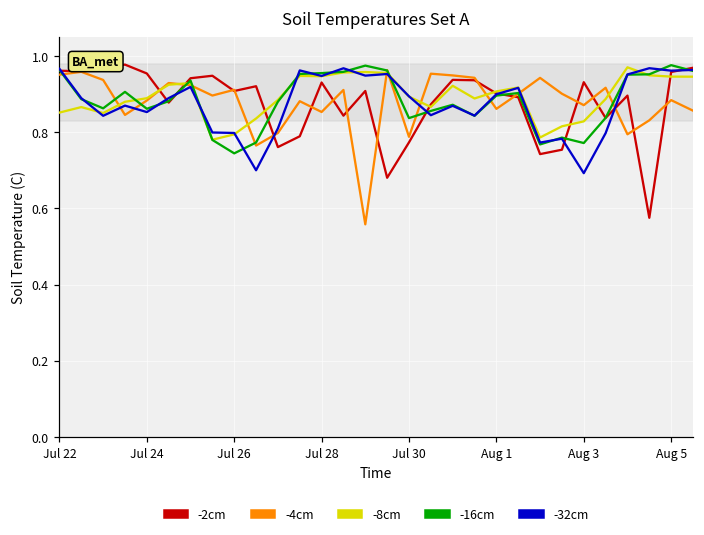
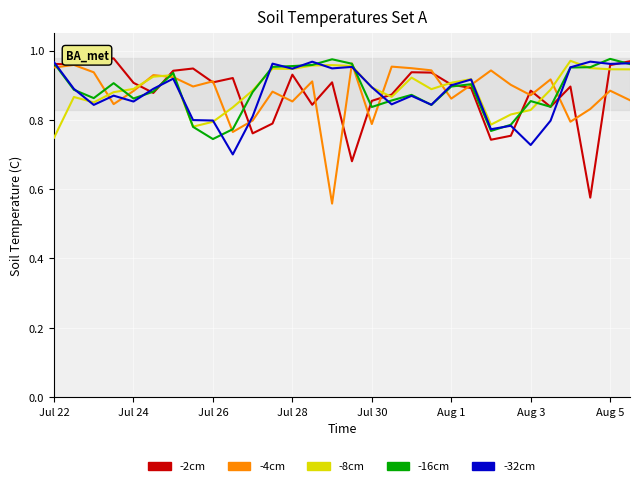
-8cm, Jul 22: 0.85 -> 0.75
-2cm, Jul 24: 0.95 -> 0.91
-2cm, Jul 30: 0.77 -> 0.86
-2cm, Aug 3: 0.93 -> 0.88
-16cm, Aug 3: 0.77 -> 0.85
-32cm, Aug 3: 0.69 -> 0.73
